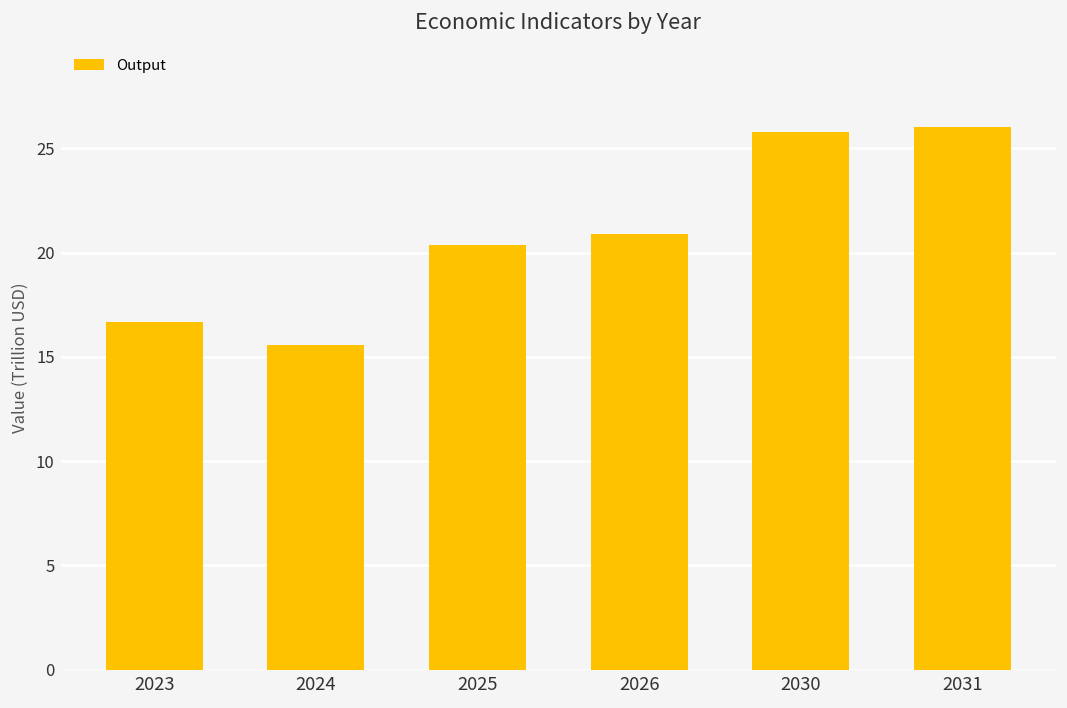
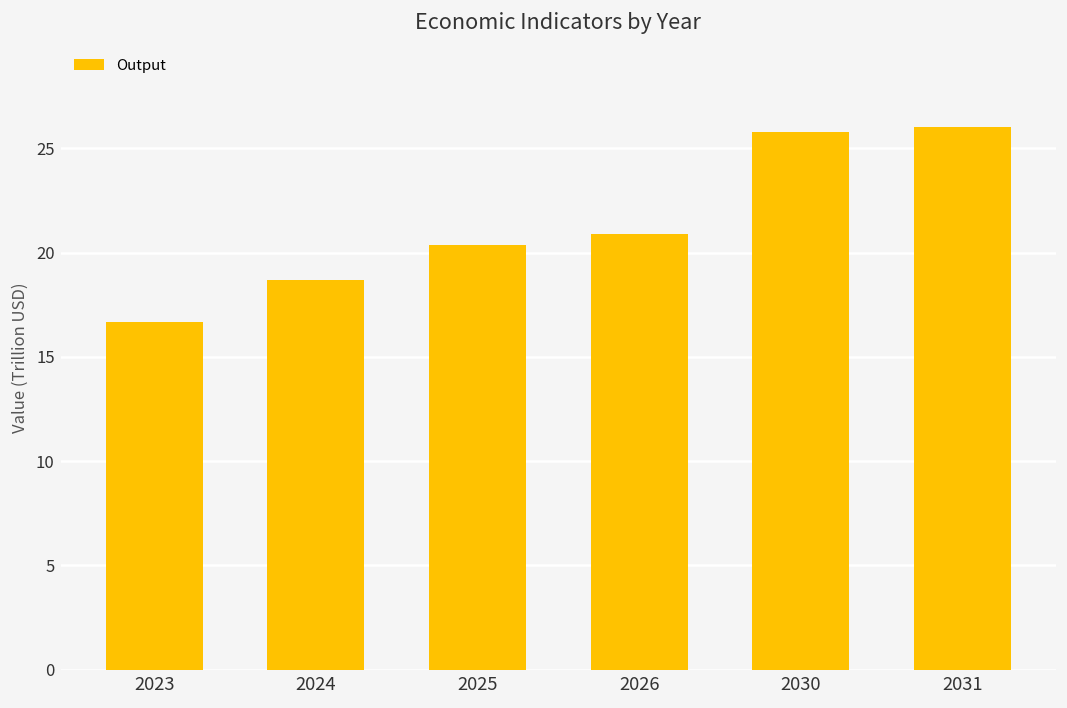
2024: 15.6 -> 18.7
